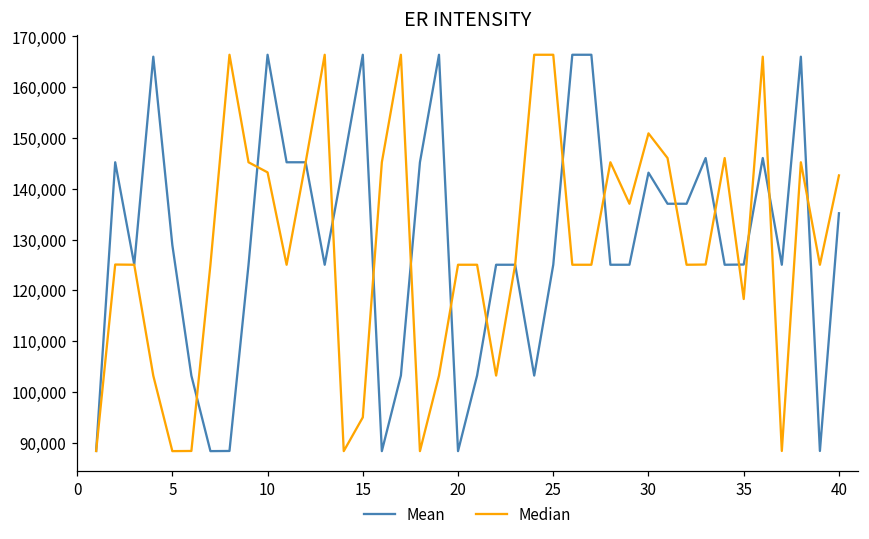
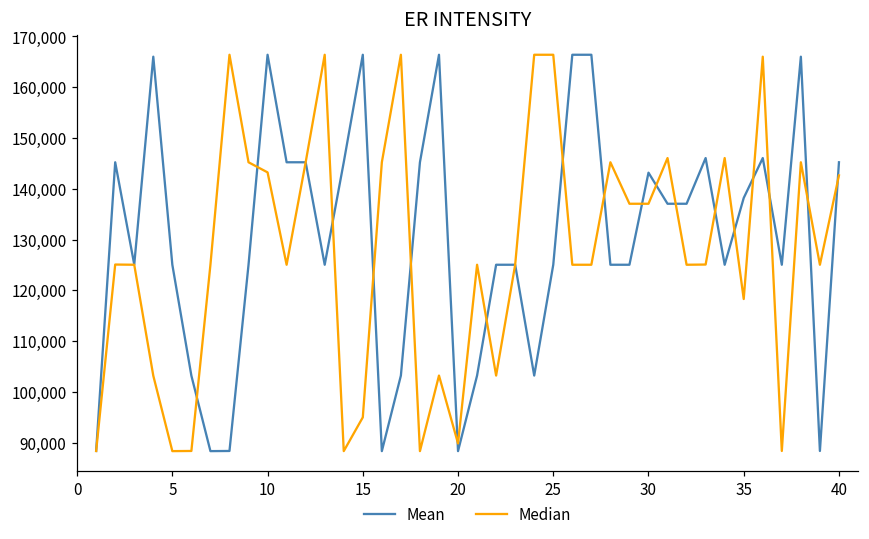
Mean, 5: 129,000 -> 125,000
Median, 20: 125,000 -> 90,000
Median, 30: 151,000 -> 137,000
Mean, 35: 125,000 -> 138,000
Mean, 40: 135,000 -> 145,000
